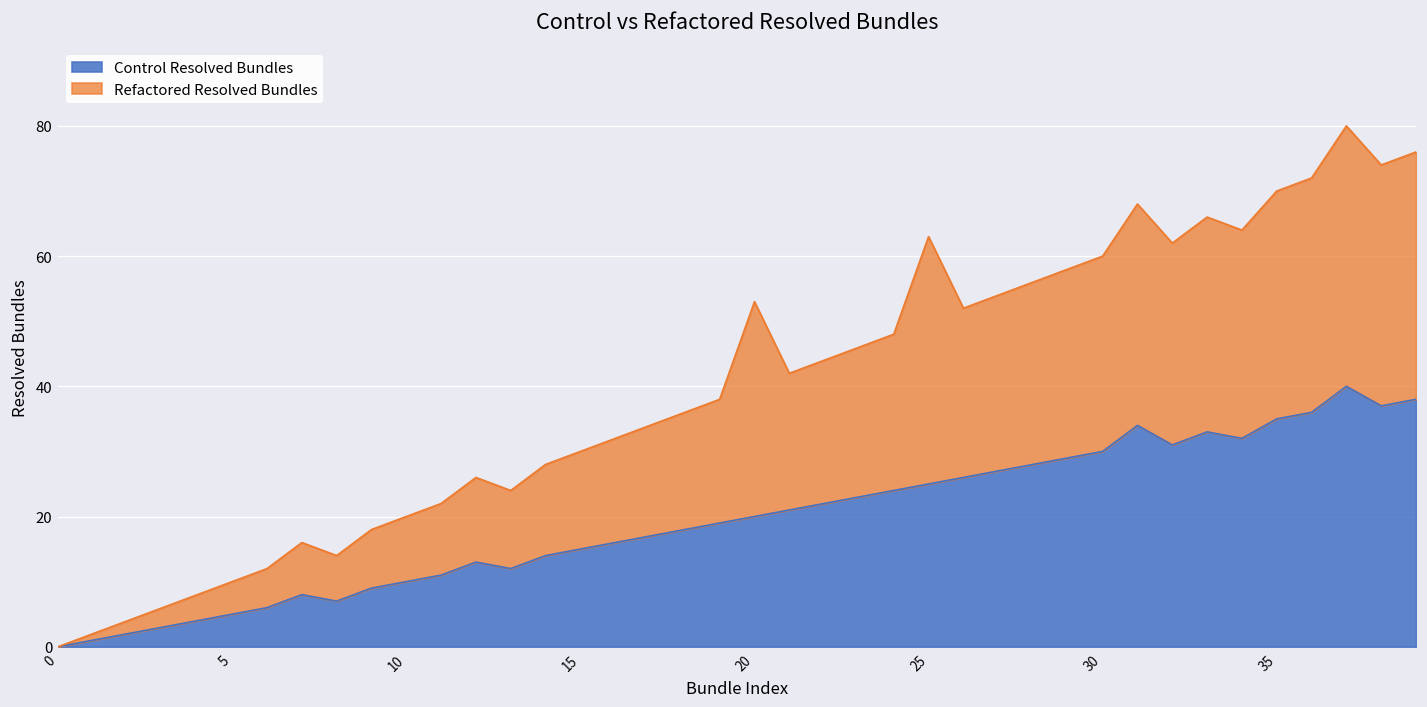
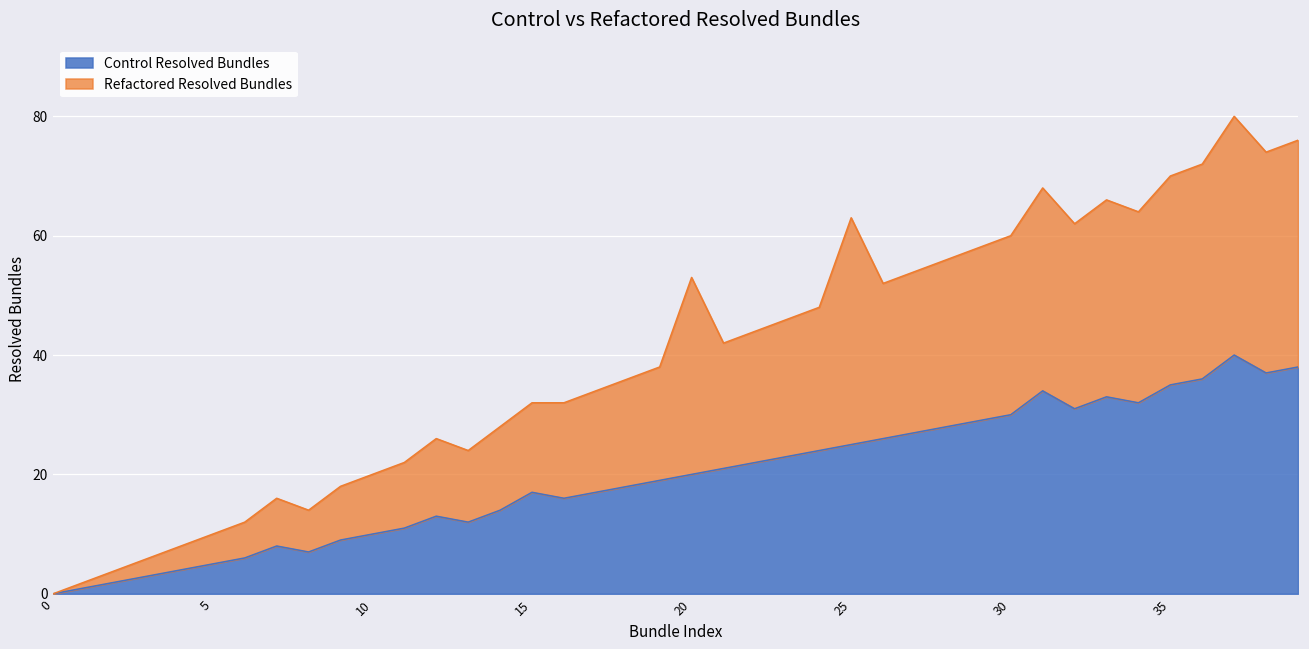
Control Resolved Bundles, 15: 15 -> 17
